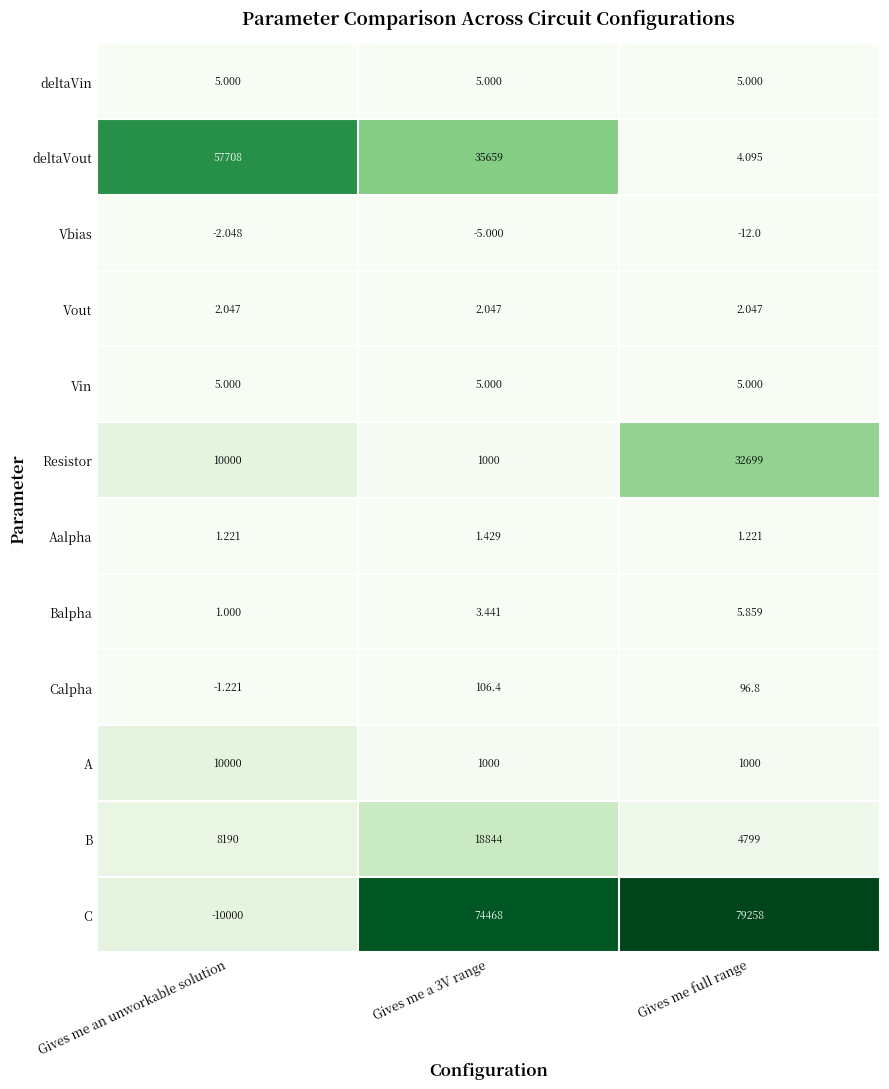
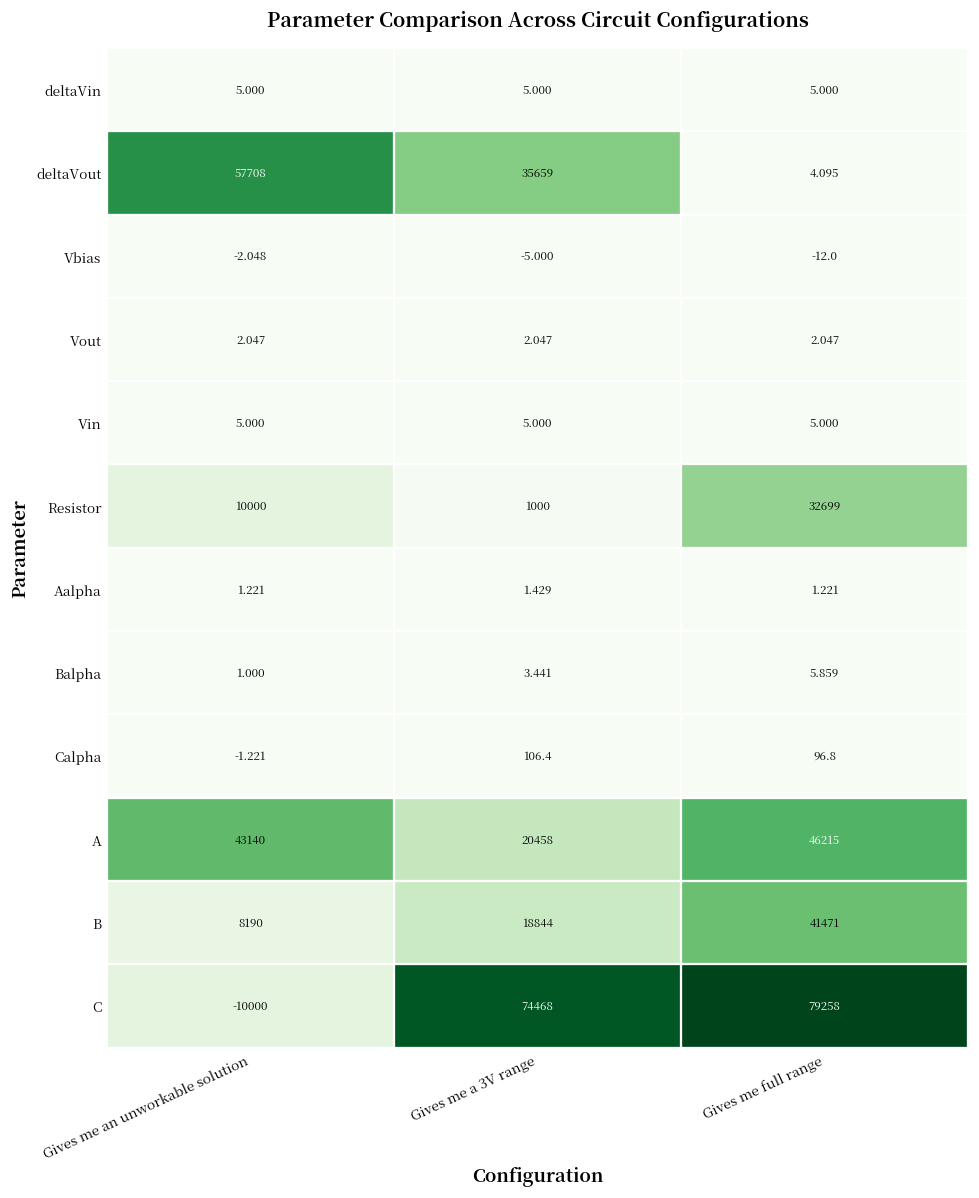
A, Gives me an unworkable solution: 10000 -> 43140
A, Gives me a 3V range: 1000 -> 20458
A, Gives me full range: 1000 -> 46215
B, Gives me full range: 4799 -> 41471
